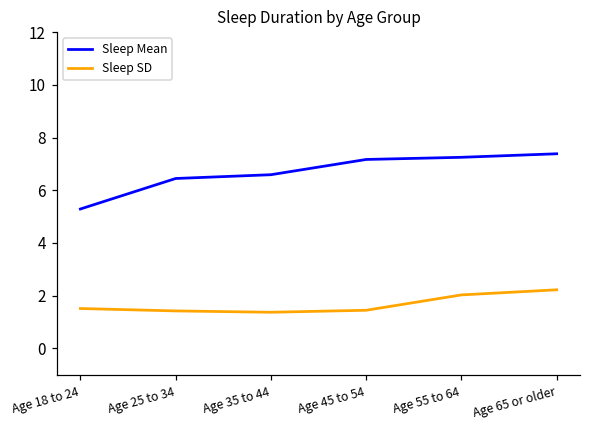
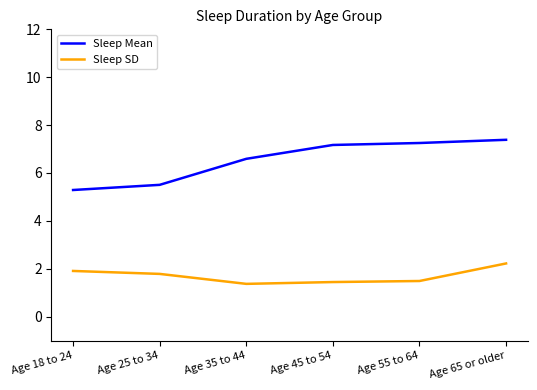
Sleep SD, Age 18 to 24: 1.5 -> 1.9
Sleep Mean, Age 25 to 34: 6.4 -> 5.5
Sleep SD, Age 25 to 34: 1.4 -> 1.8
Sleep SD, Age 55 to 64: 2.0 -> 1.5
